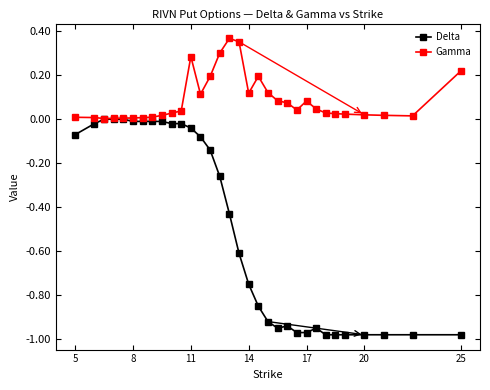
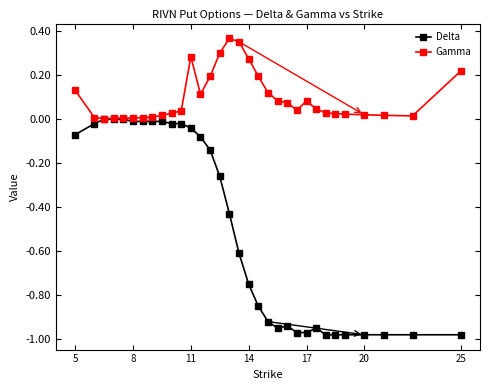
Gamma, 5: 0.01 -> 0.13
Gamma, 14: 0.12 -> 0.27
